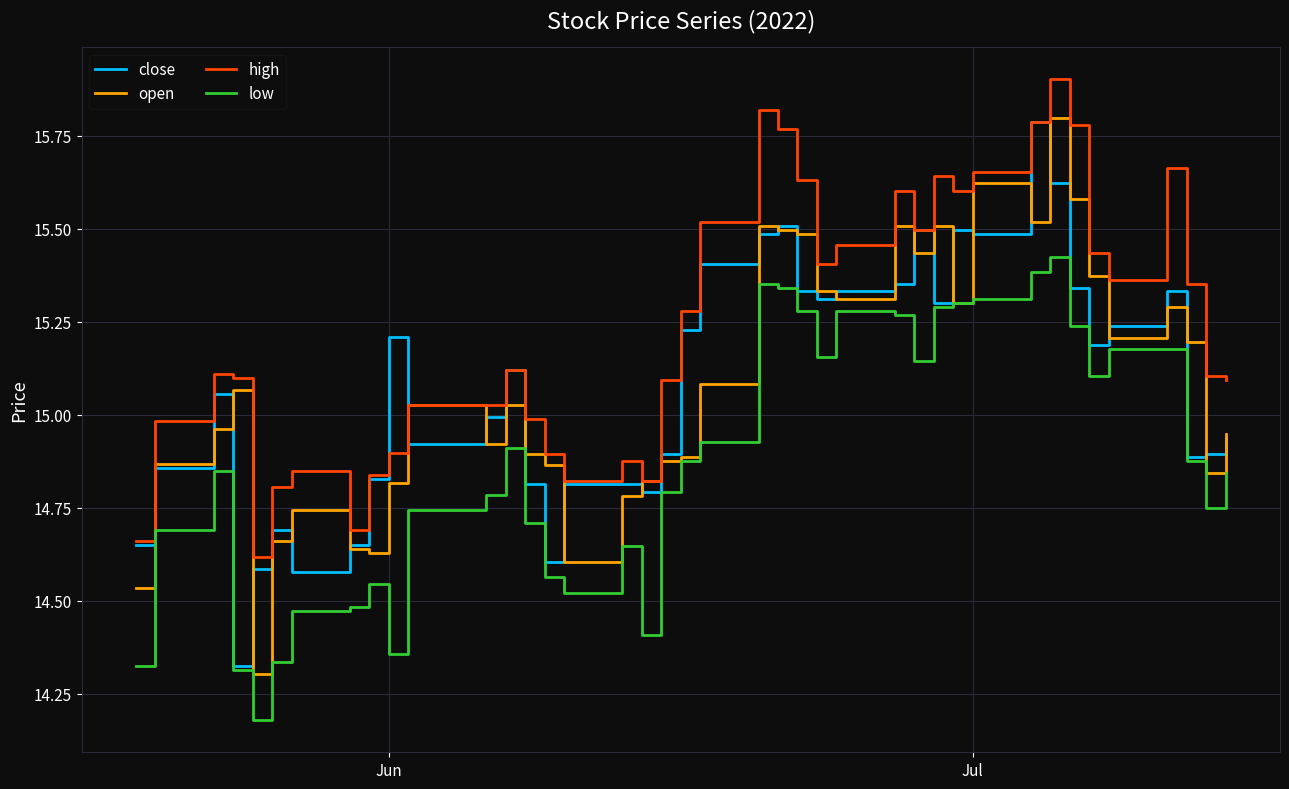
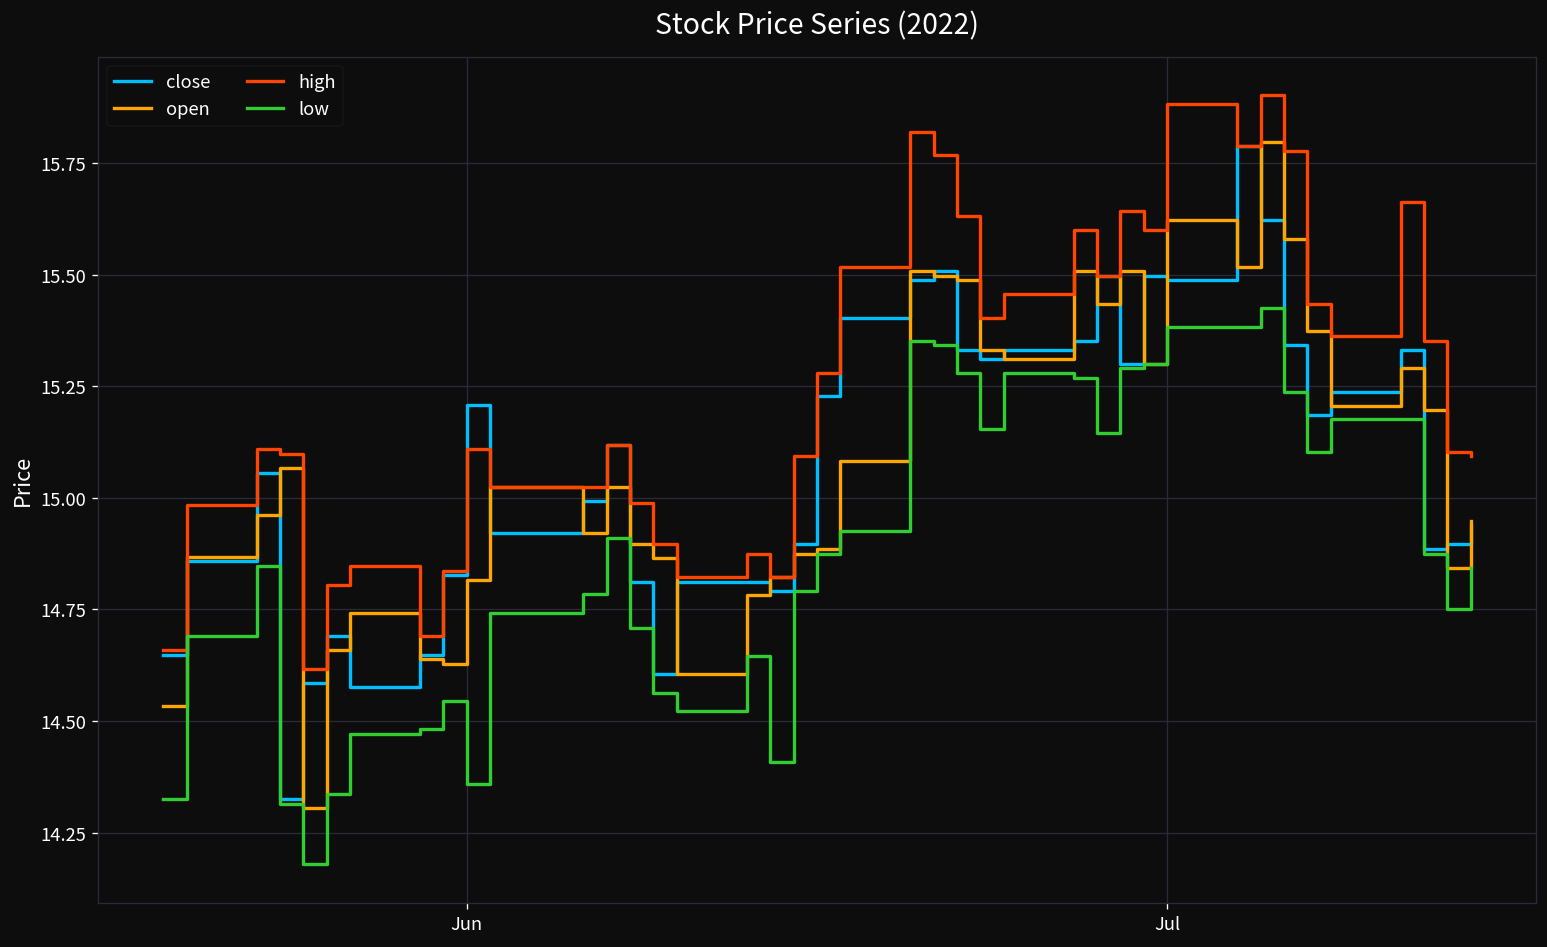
high, Jun: 14.90 -> 15.11
high, Jul: 15.65 -> 15.88
low, Jul: 15.31 -> 15.38
